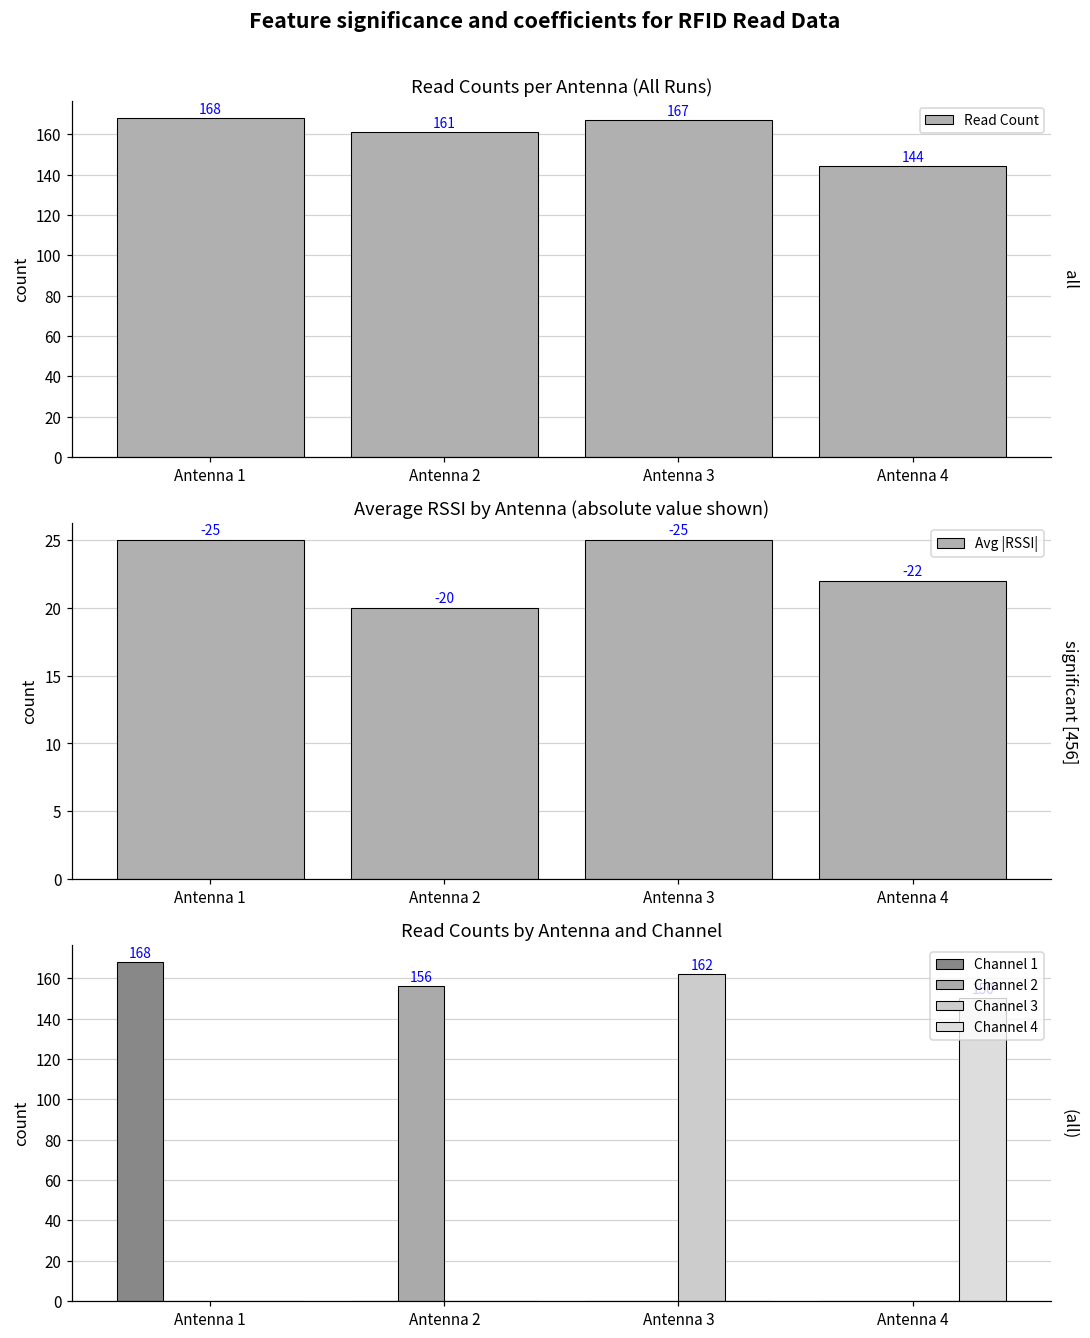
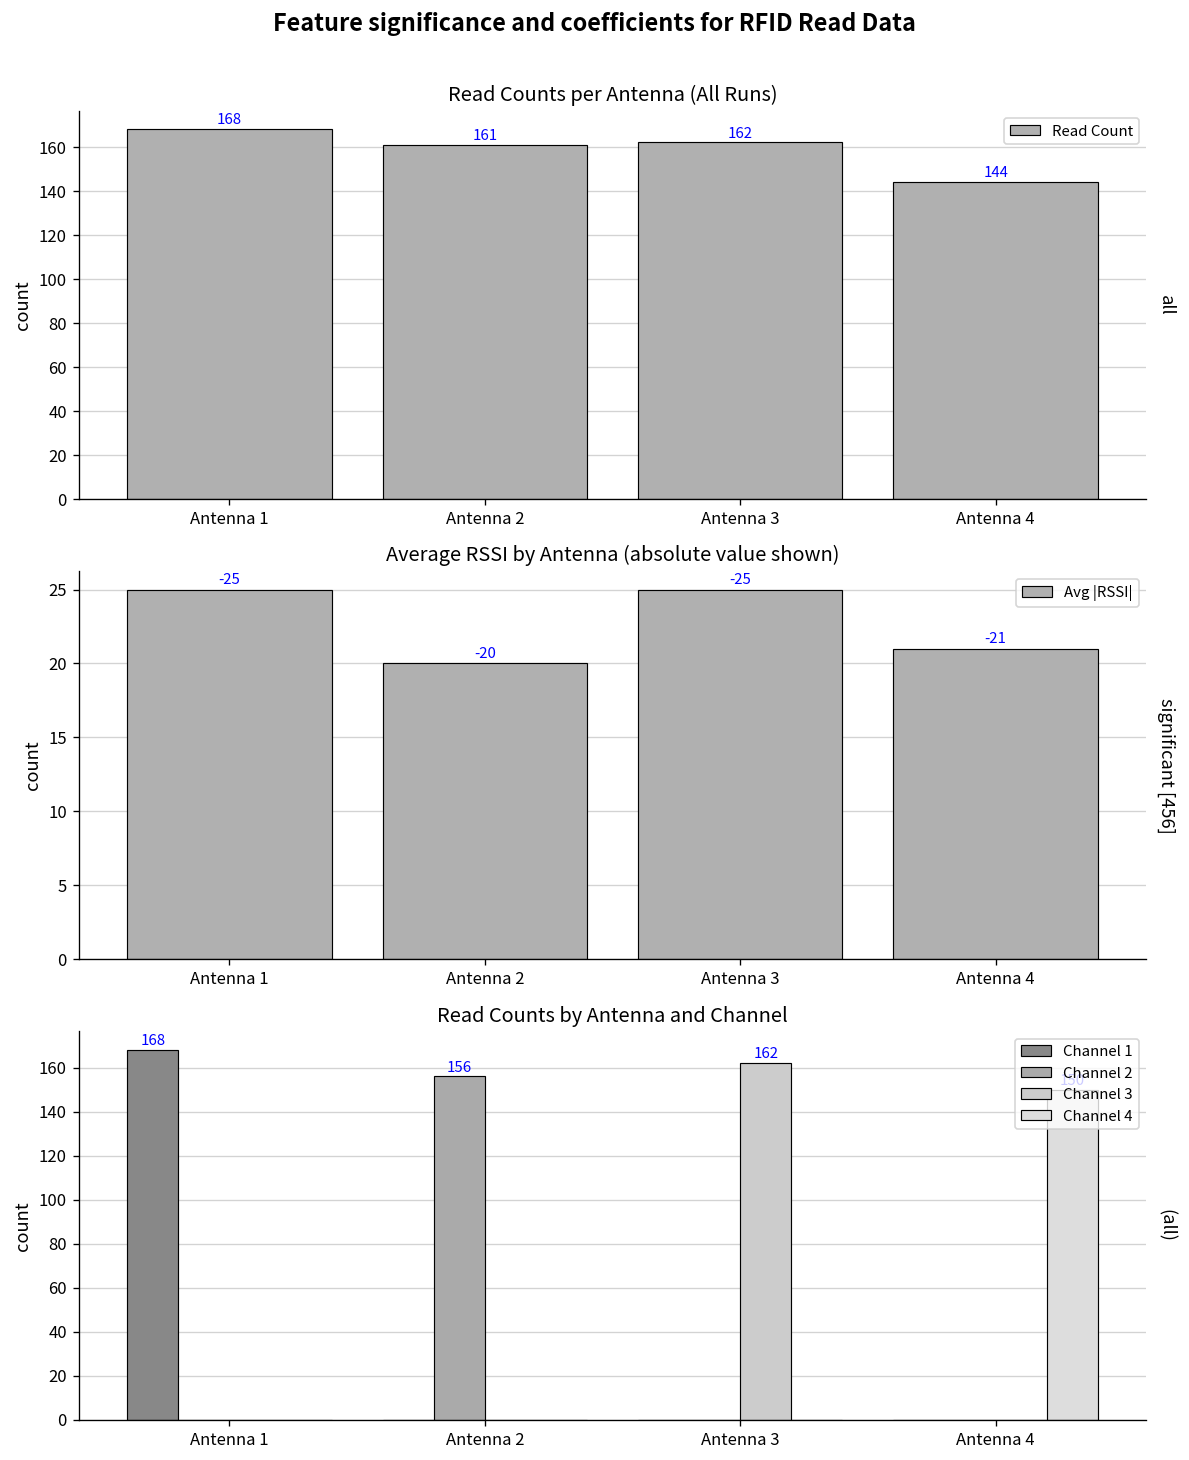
Read Counts per Antenna (All Runs), Antenna 3: 167 -> 162
Average RSSI by Antenna (absolute value shown), Antenna 4: -22 -> -21
